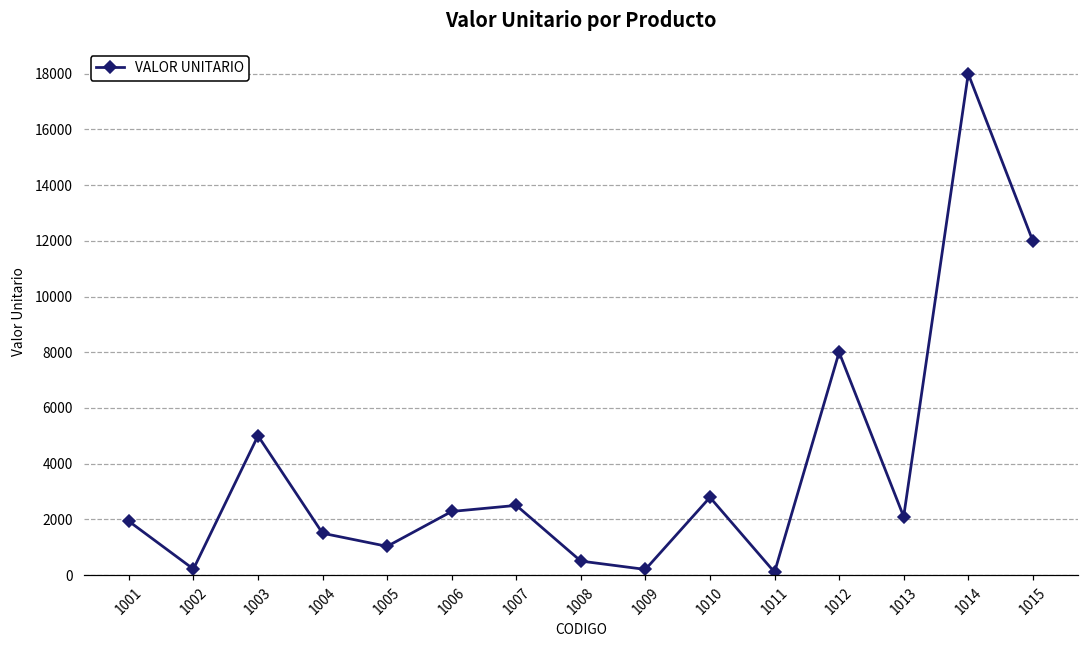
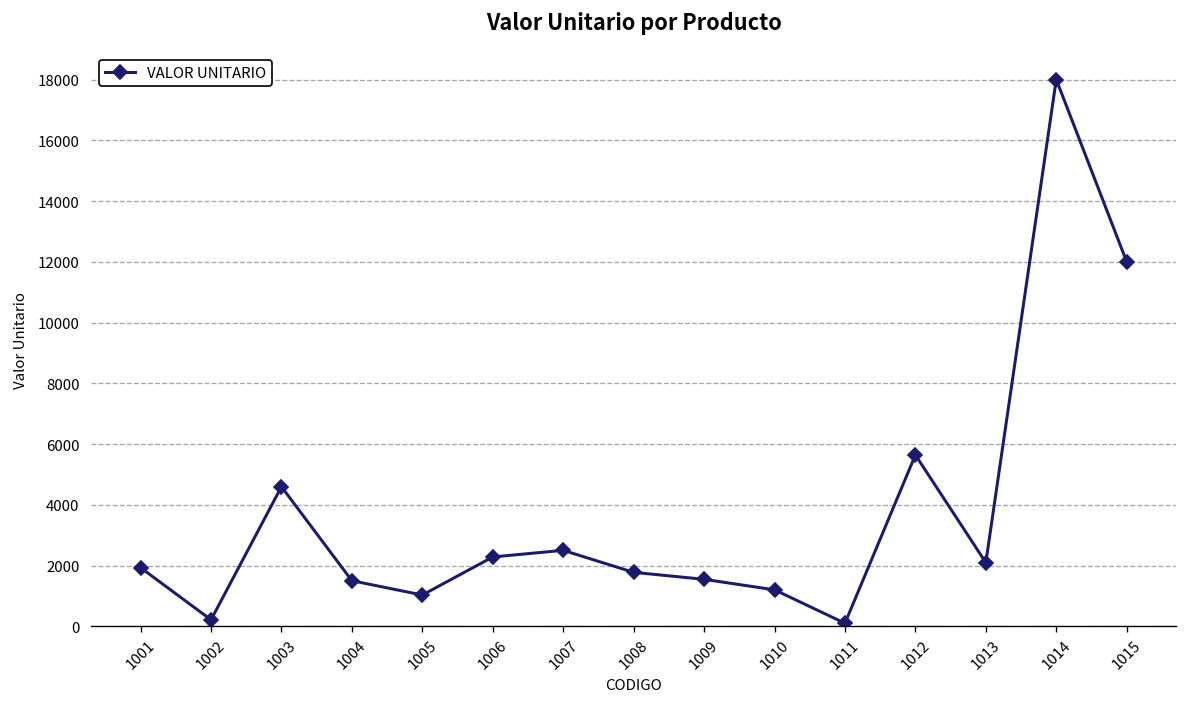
1003: 5000 -> 4600
1008: 500 -> 1800
1009: 200 -> 1500
1010: 2800 -> 1200
1012: 8000 -> 5600
